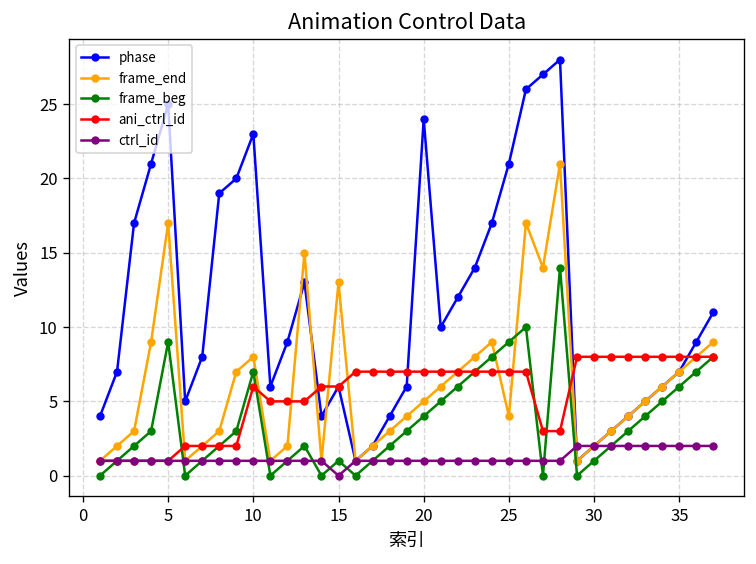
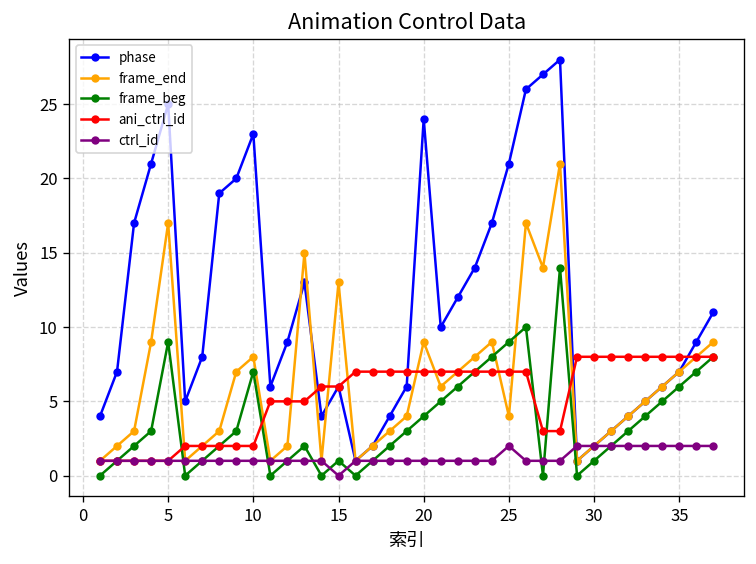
ani_ctrl_id, 10: 6 -> 2
frame_end, 20: 5 -> 9
ctrl_id, 25: 1 -> 2
